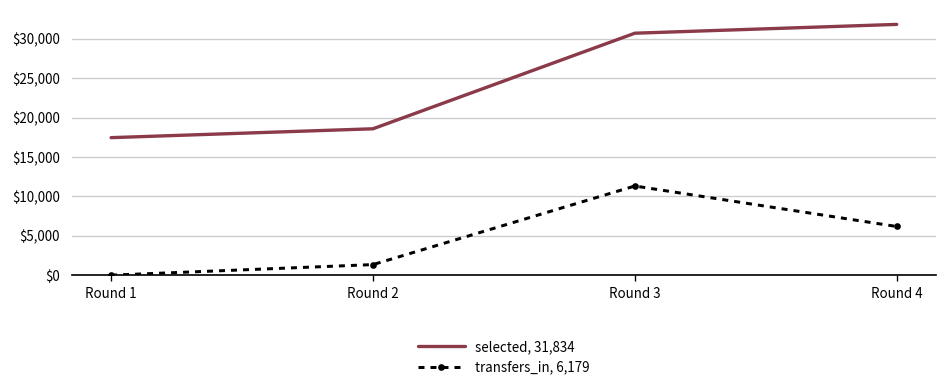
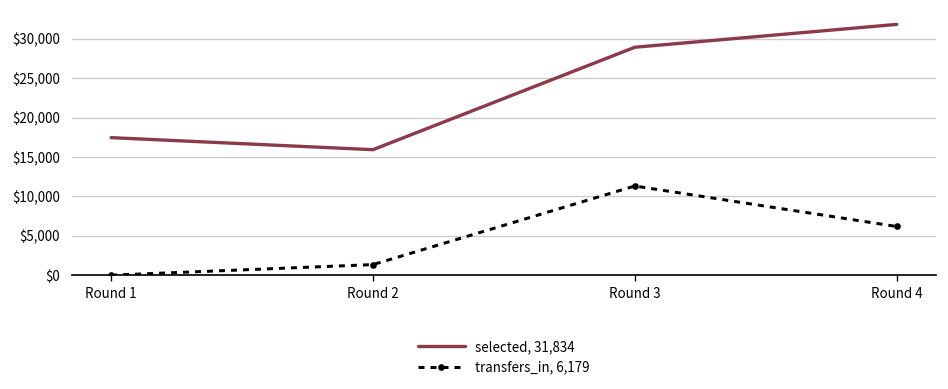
selected, 31,834, Round 2: $19,000 -> $16,000
selected, 31,834, Round 3: $31,000 -> $29,000
